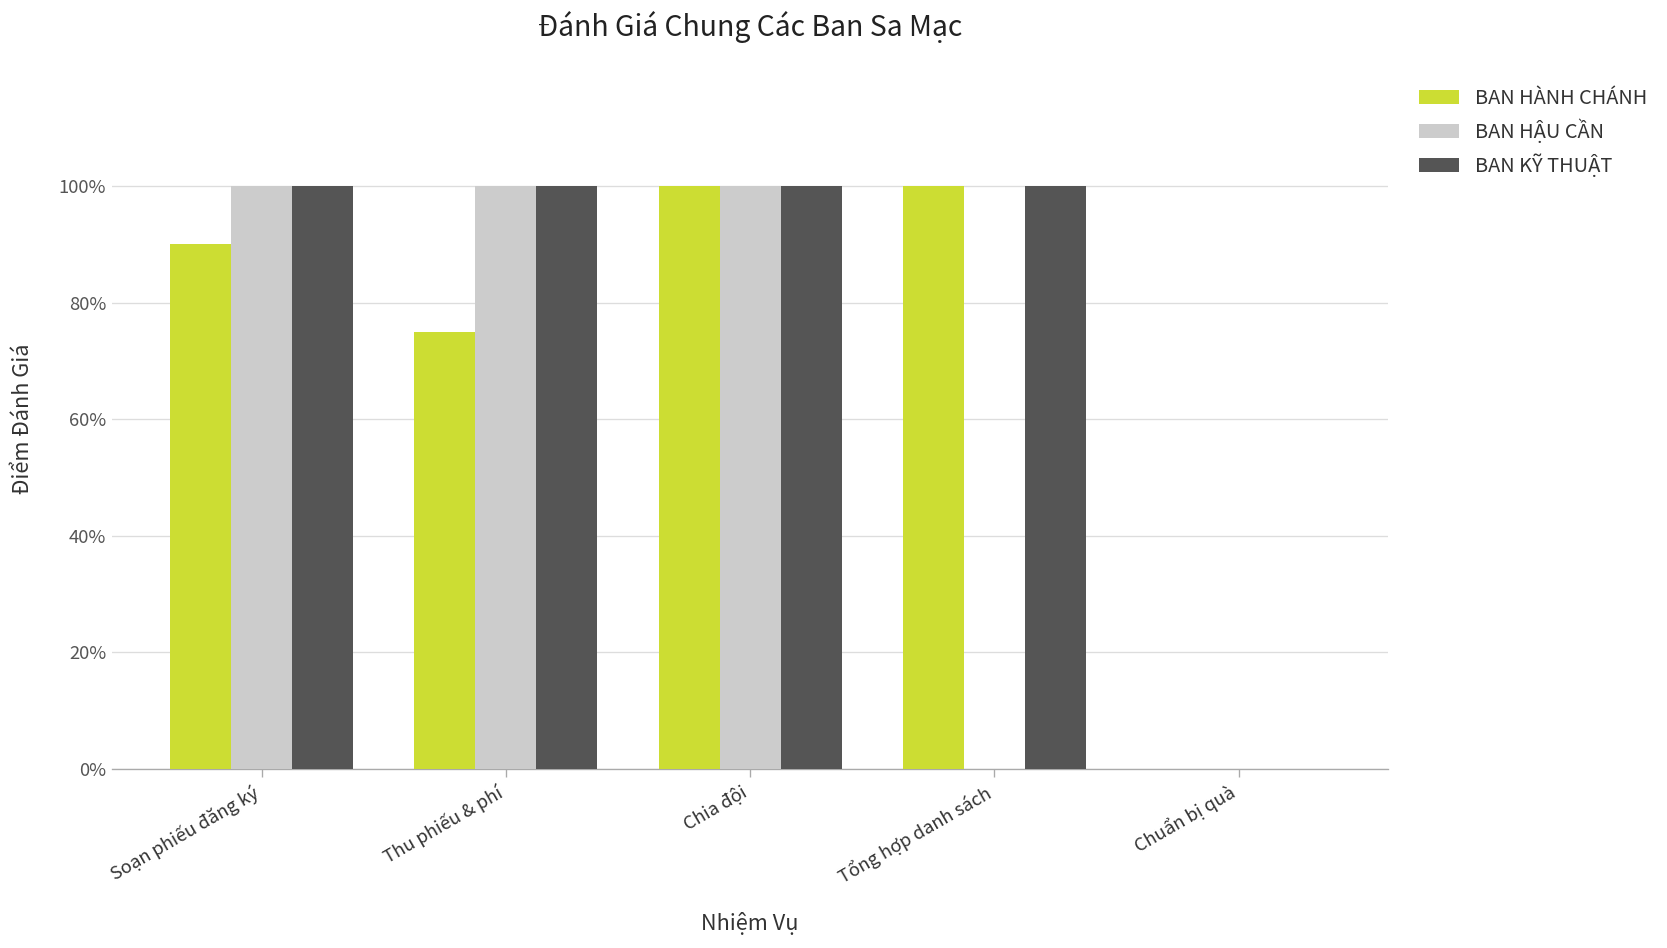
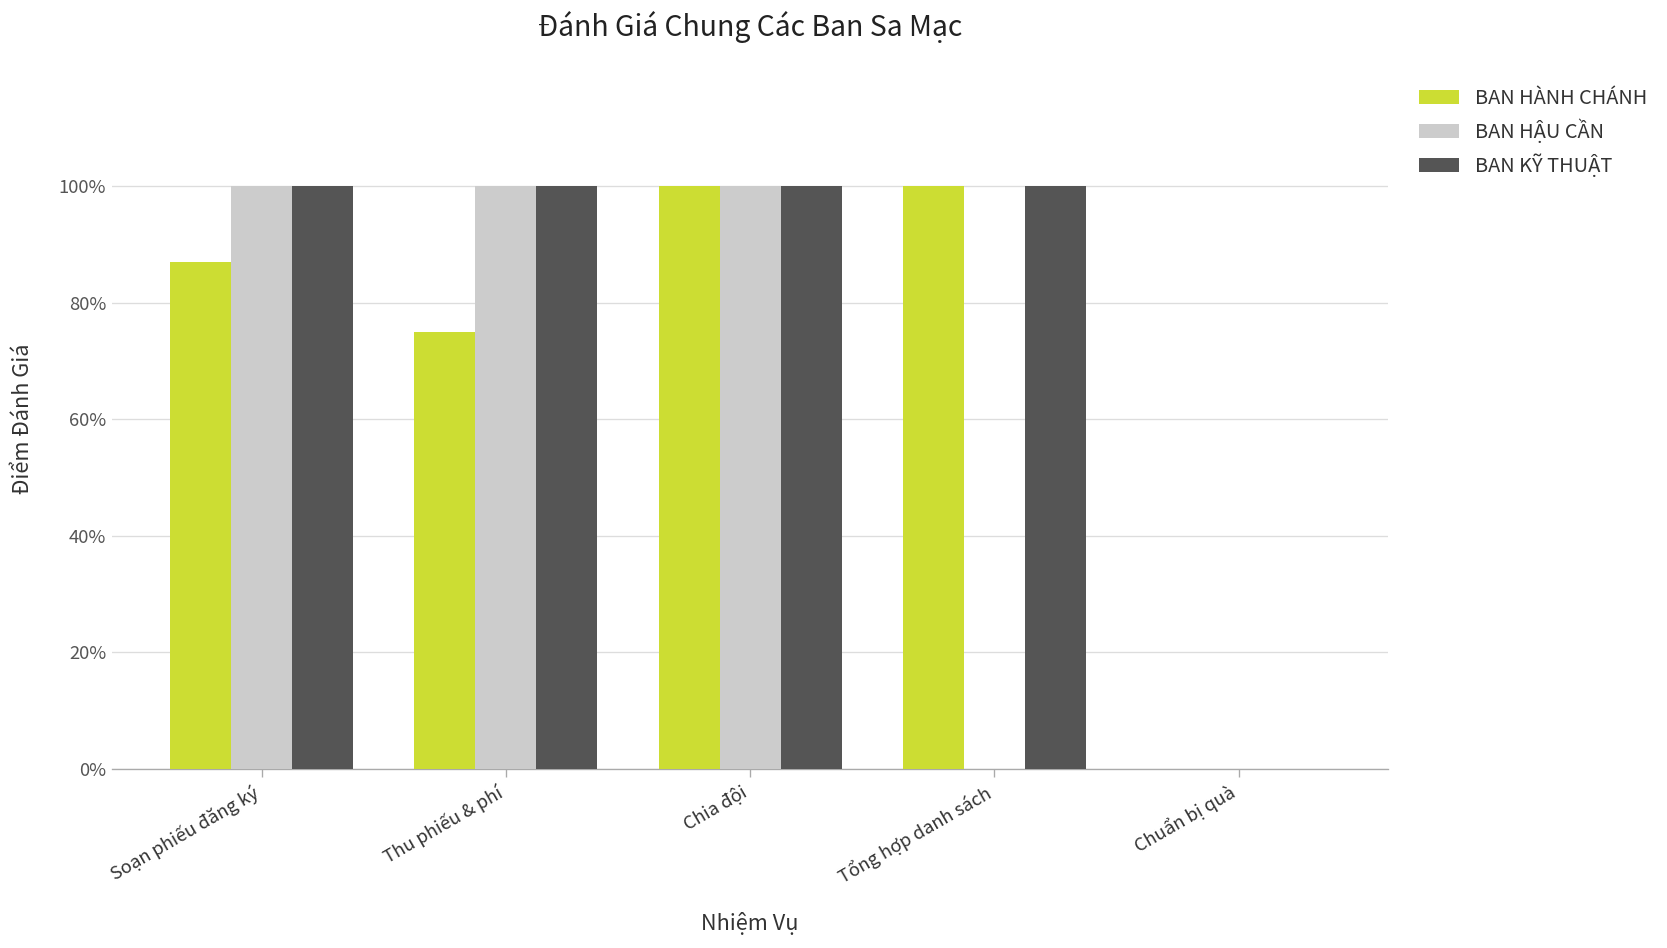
BAN HÀNH CHÁNH, Soạn phiếu đăng ký: 90% -> 87%
